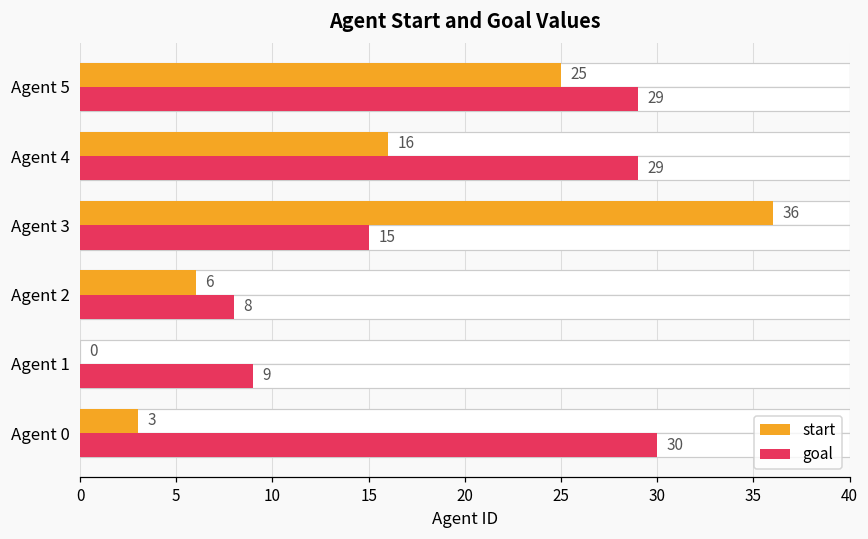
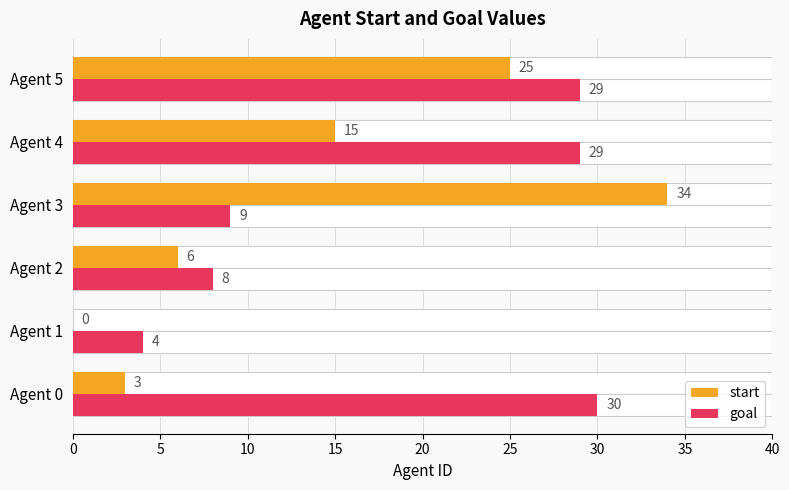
start, Agent 4: 16 -> 15
start, Agent 3: 36 -> 34
goal, Agent 3: 15 -> 9
goal, Agent 1: 9 -> 4
